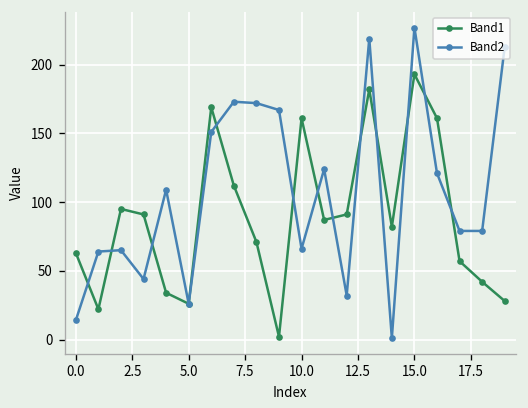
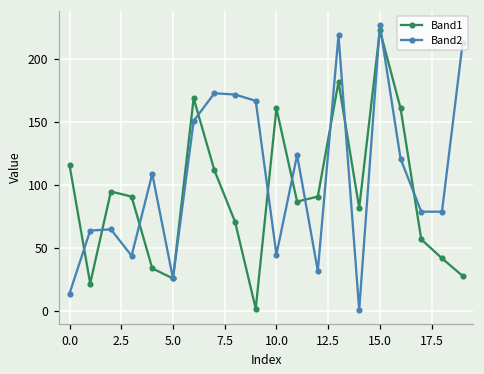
Band1, 0.0: 63 -> 116
Band2, 10.0: 66 -> 45
Band1, 15.0: 193 -> 223
